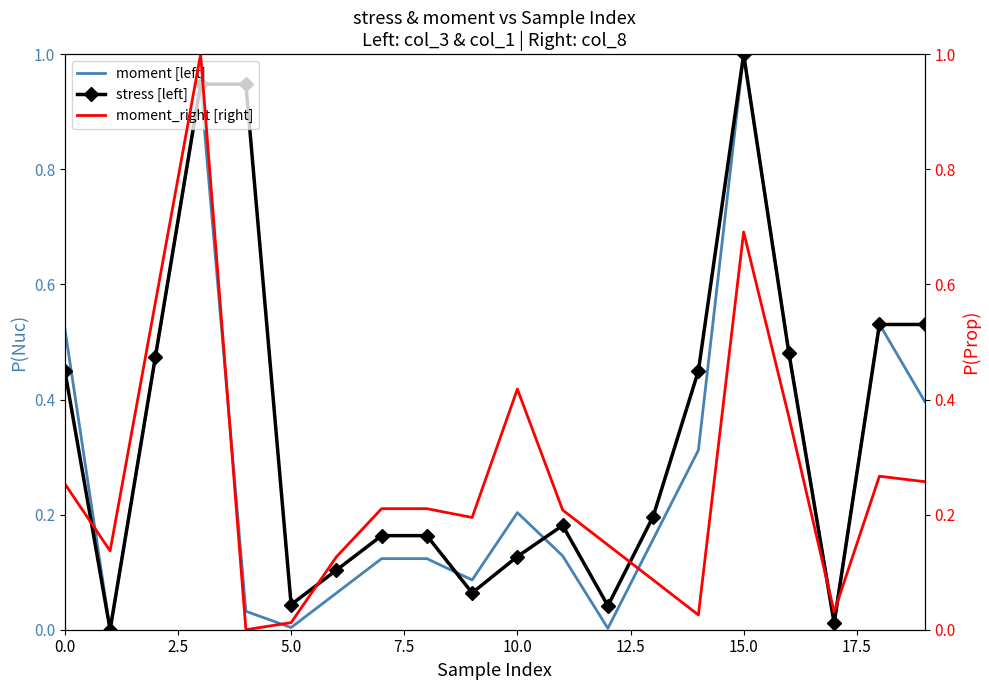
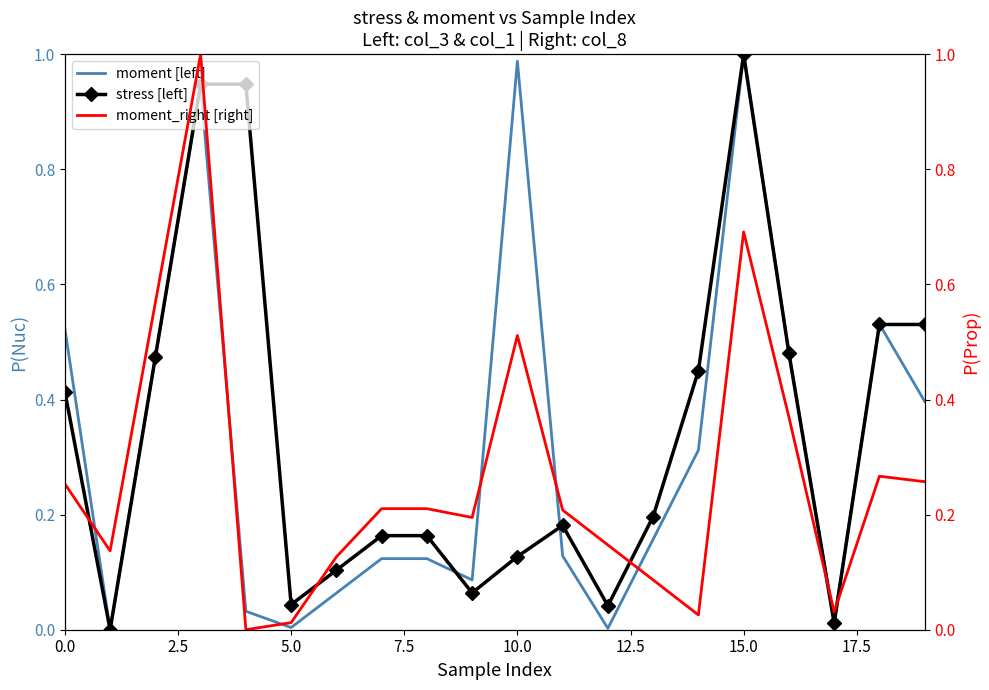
stress [left], 0.0: 0.45 -> 0.41
moment [left], 10.0: 0.20 -> 0.99
moment_right [right], 10.0: 0.42 -> 0.51
